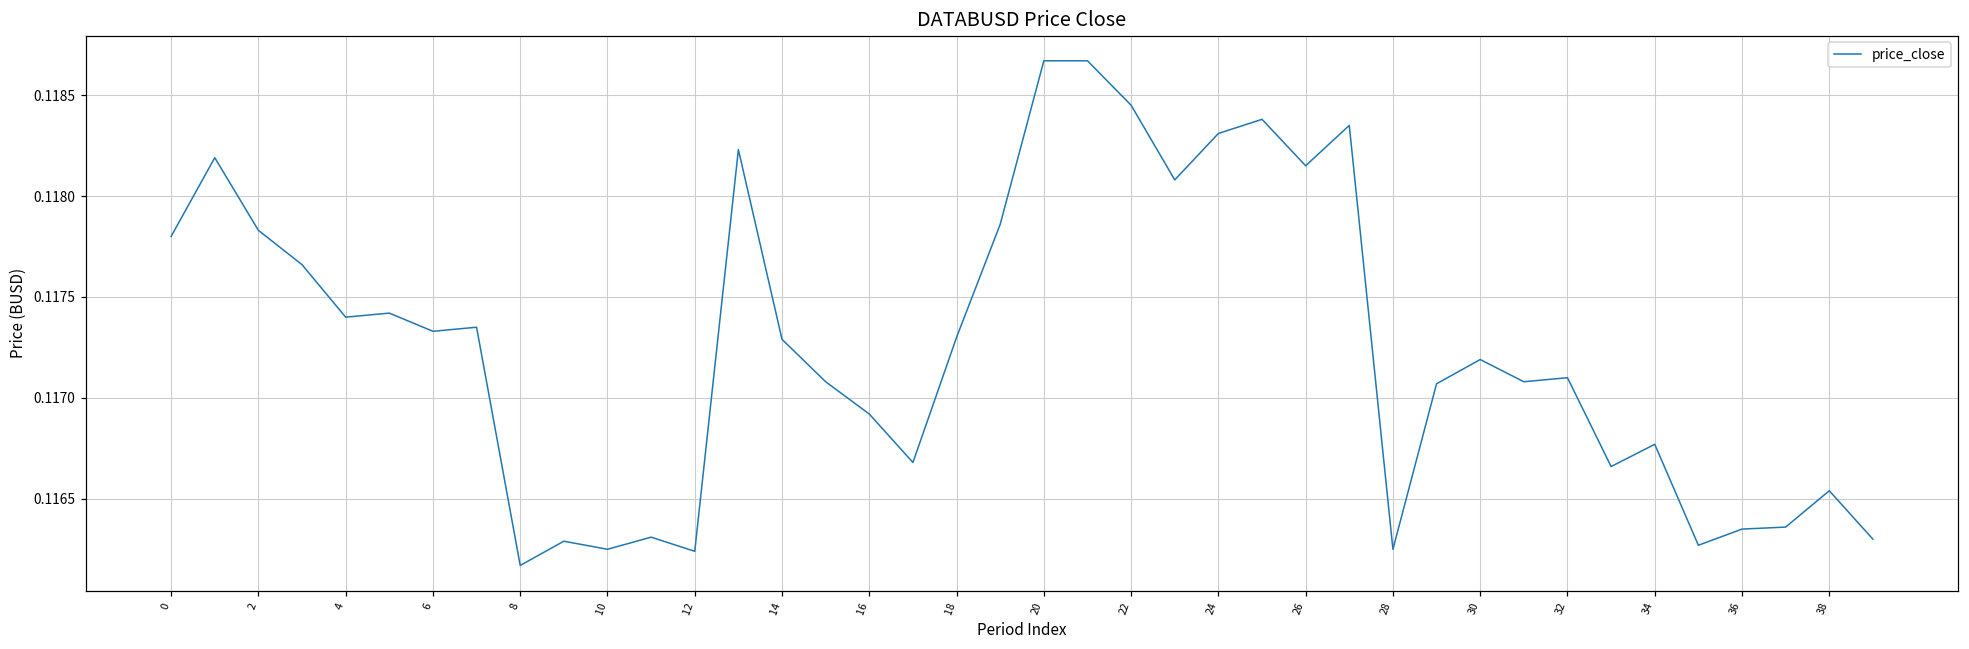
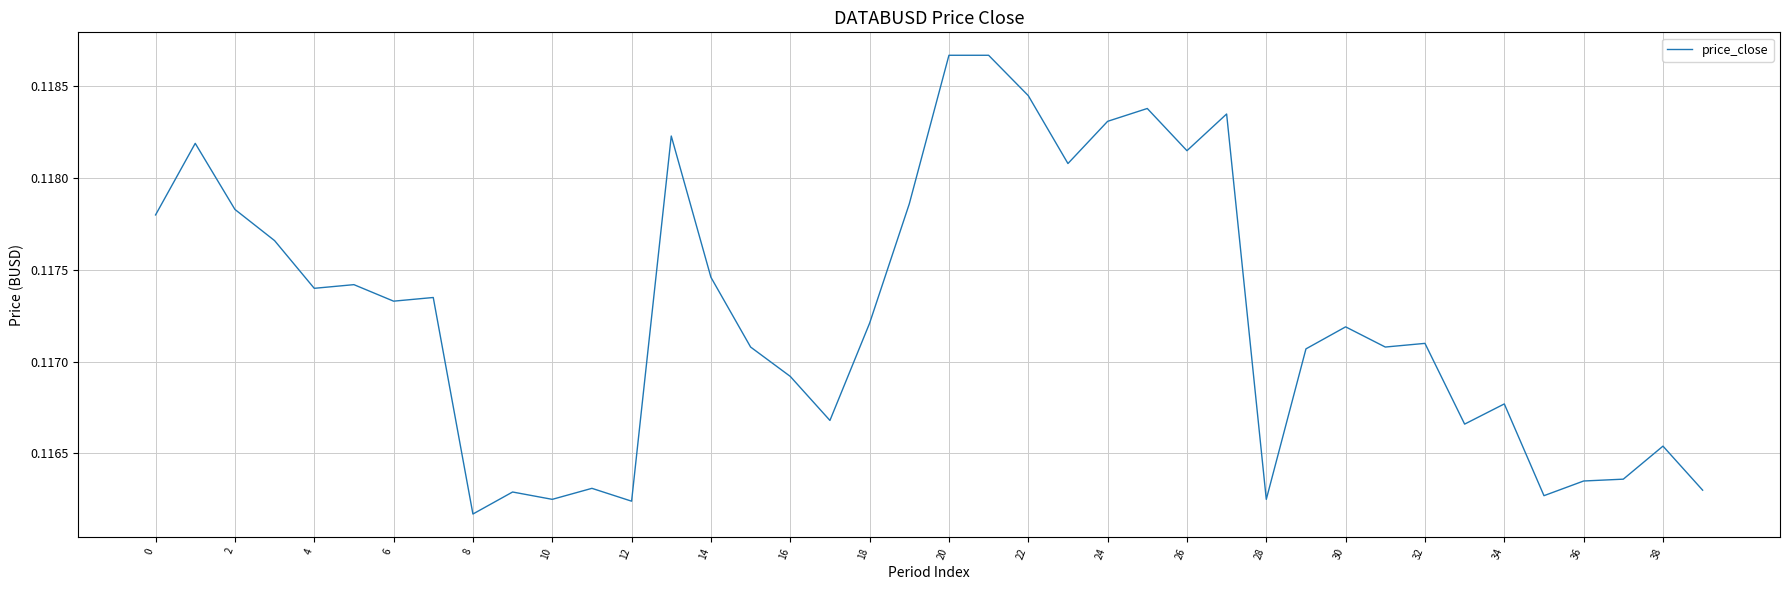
14: 0.11729 -> 0.11746
18: 0.11730 -> 0.11721
